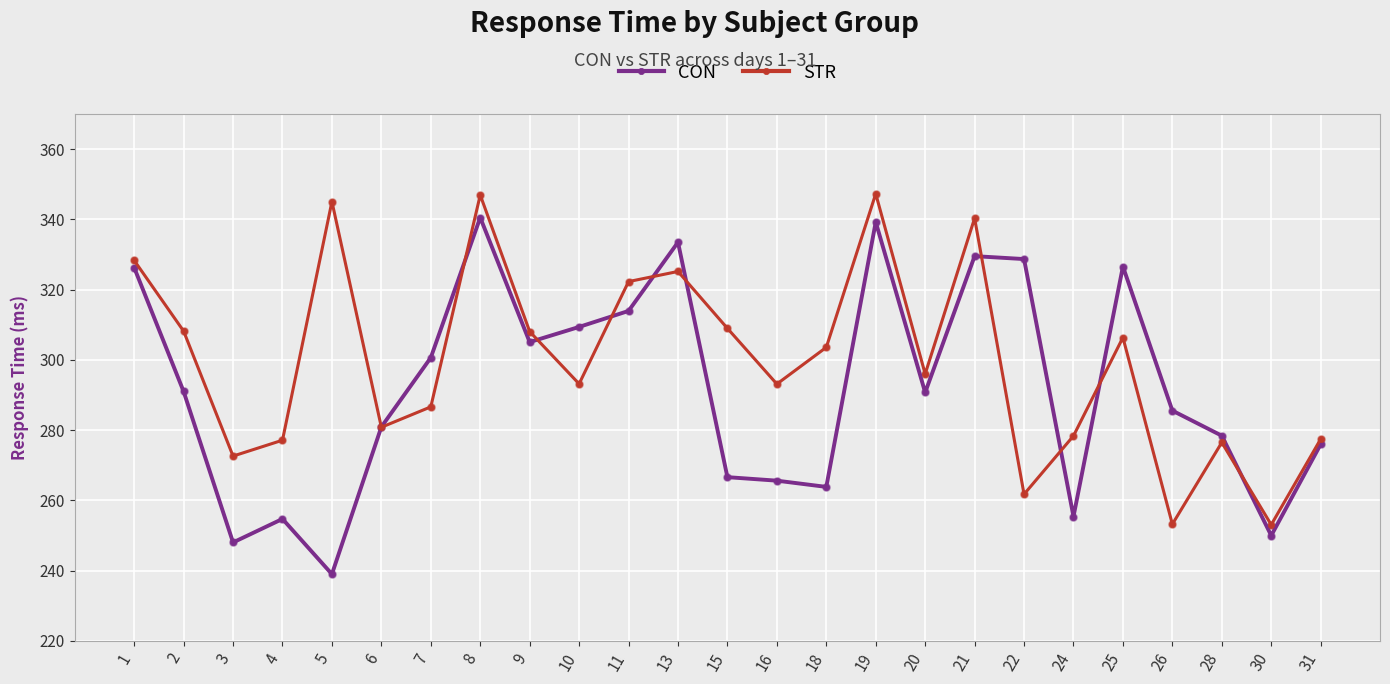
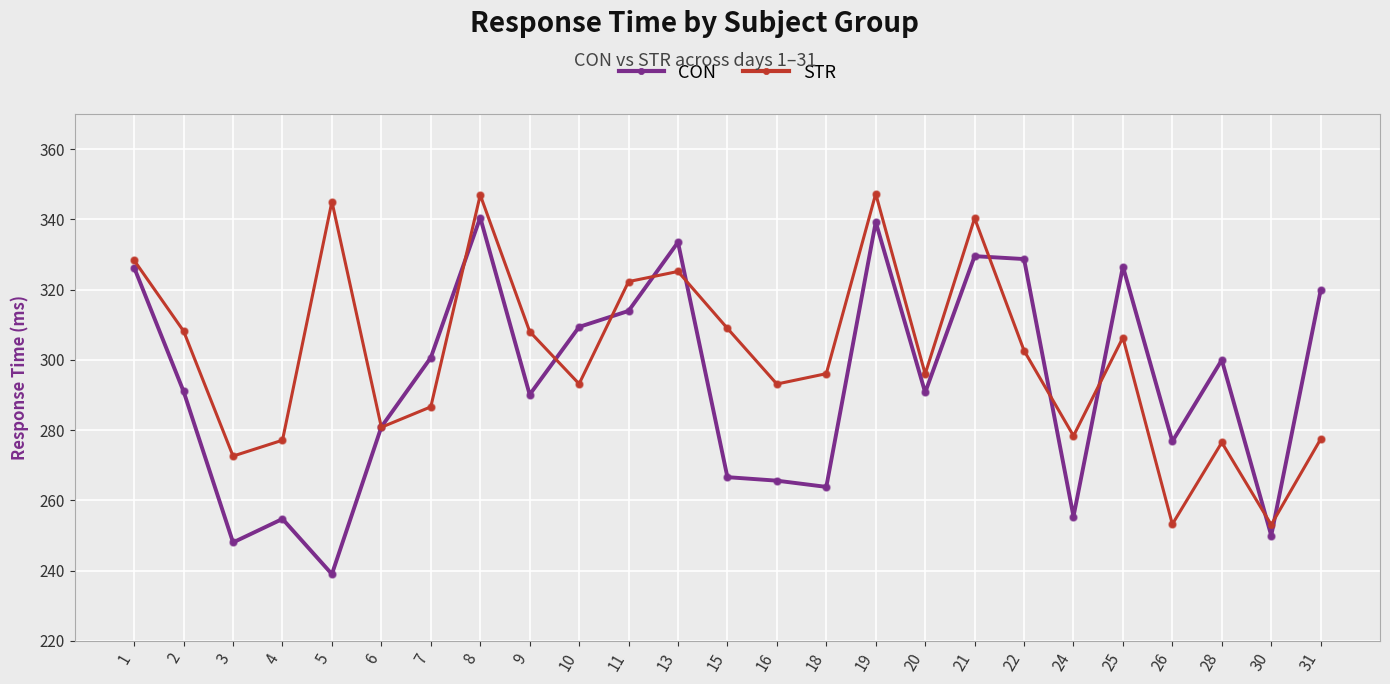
CON, 9: 305 -> 290
STR, 18: 304 -> 296
STR, 22: 262 -> 303
CON, 26: 286 -> 277
CON, 28: 278 -> 300
CON, 31: 276 -> 320
